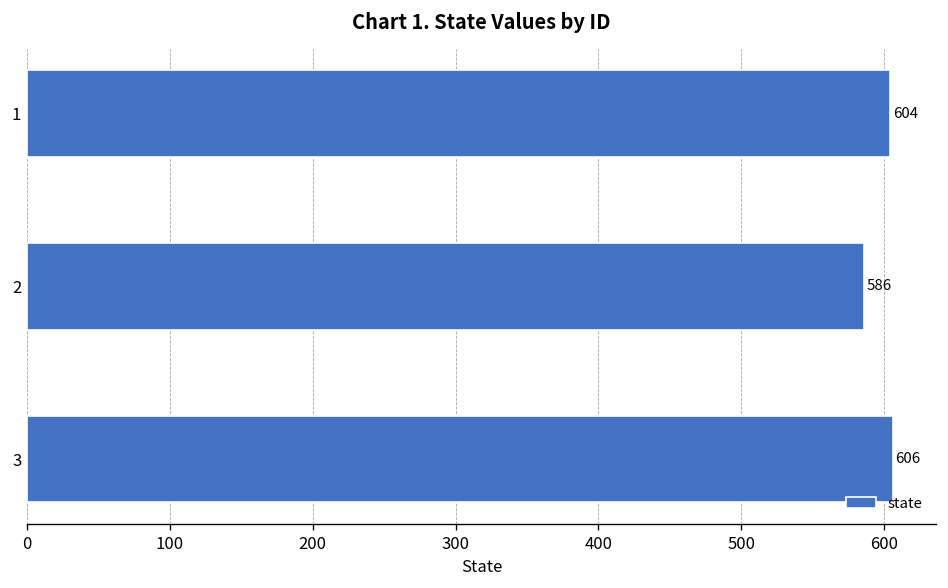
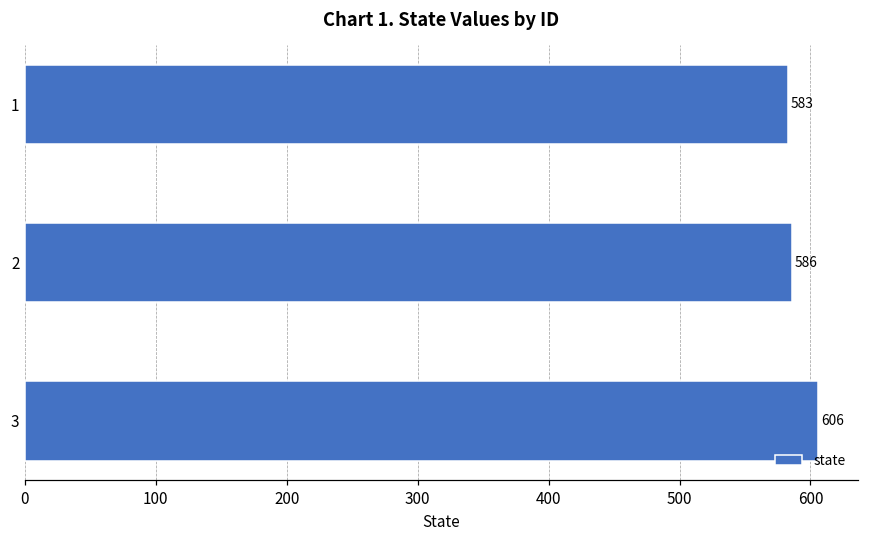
1: 604 -> 583
